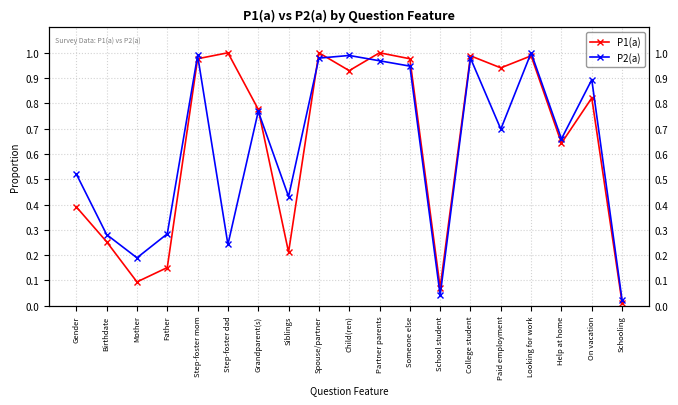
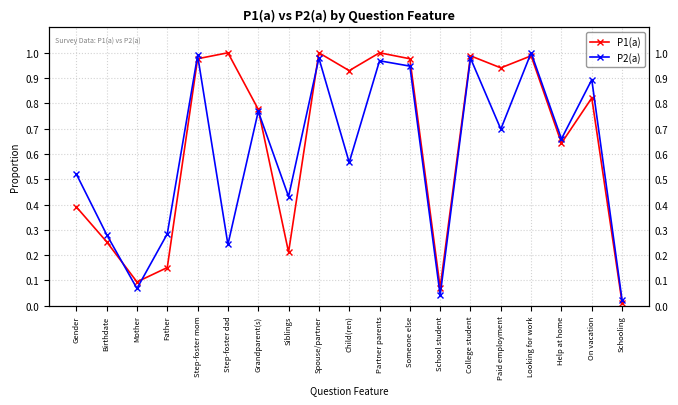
P2(a), Mother: 0.19 -> 0.07
P2(a), Child(ren): 0.99 -> 0.57
